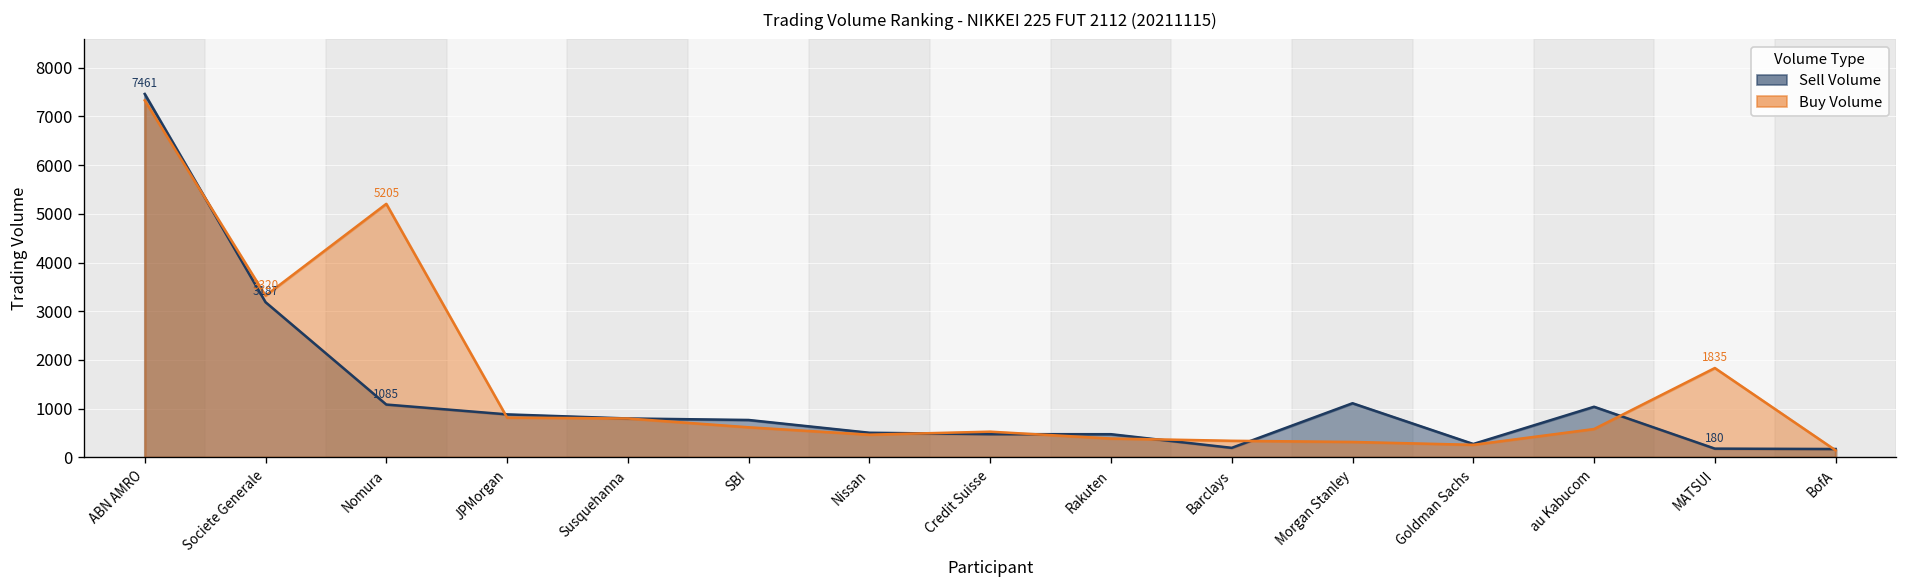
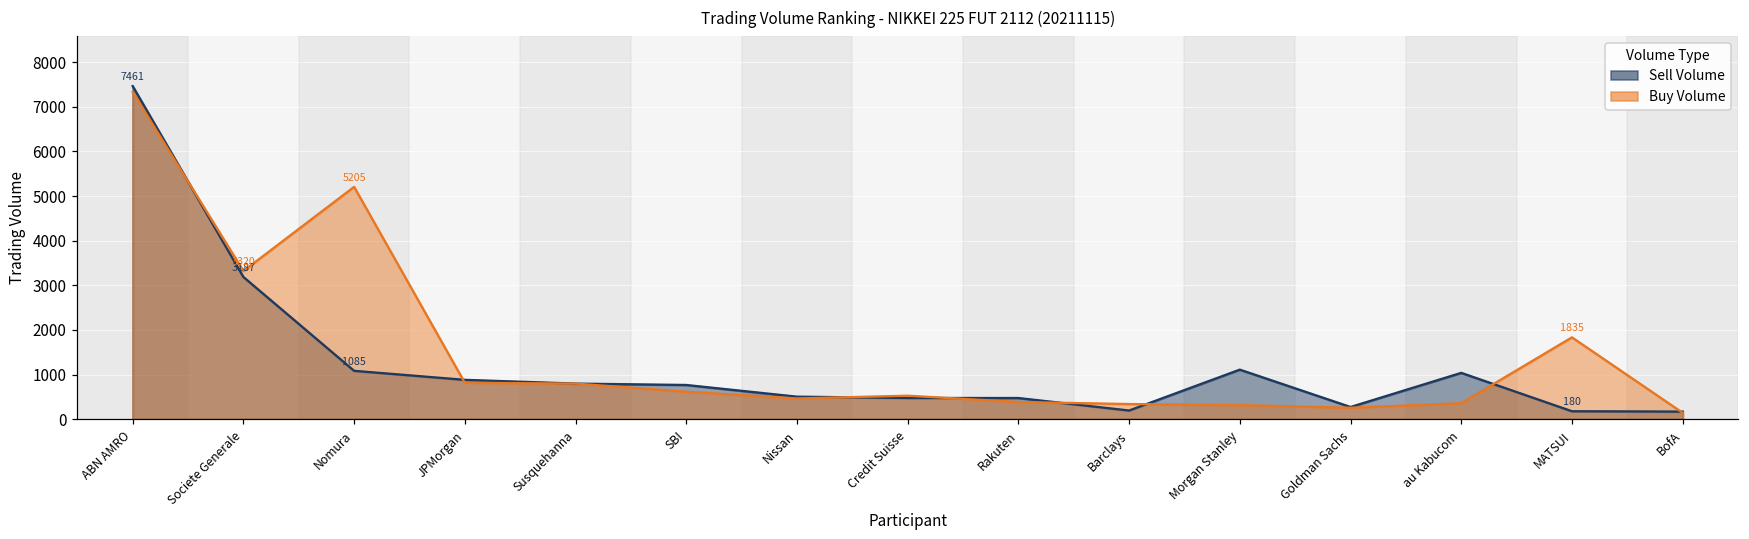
Buy Volume, au Kabucom: 600 -> 400
